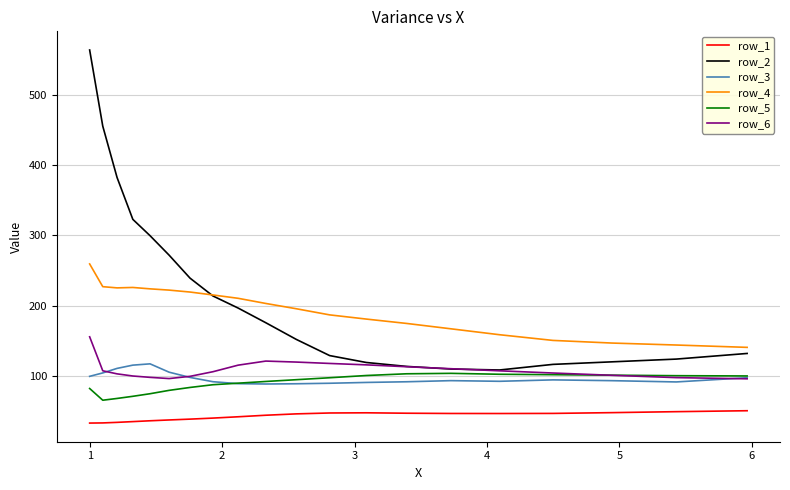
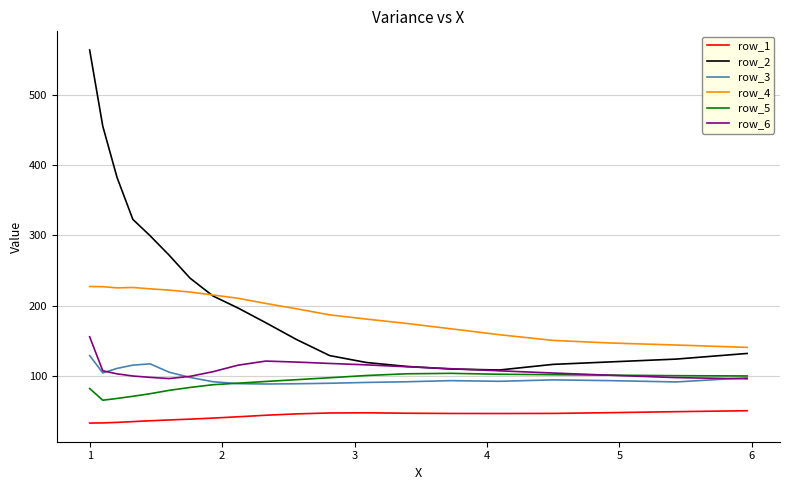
row_3, 1: 100 -> 130
row_4, 1: 260 -> 230
